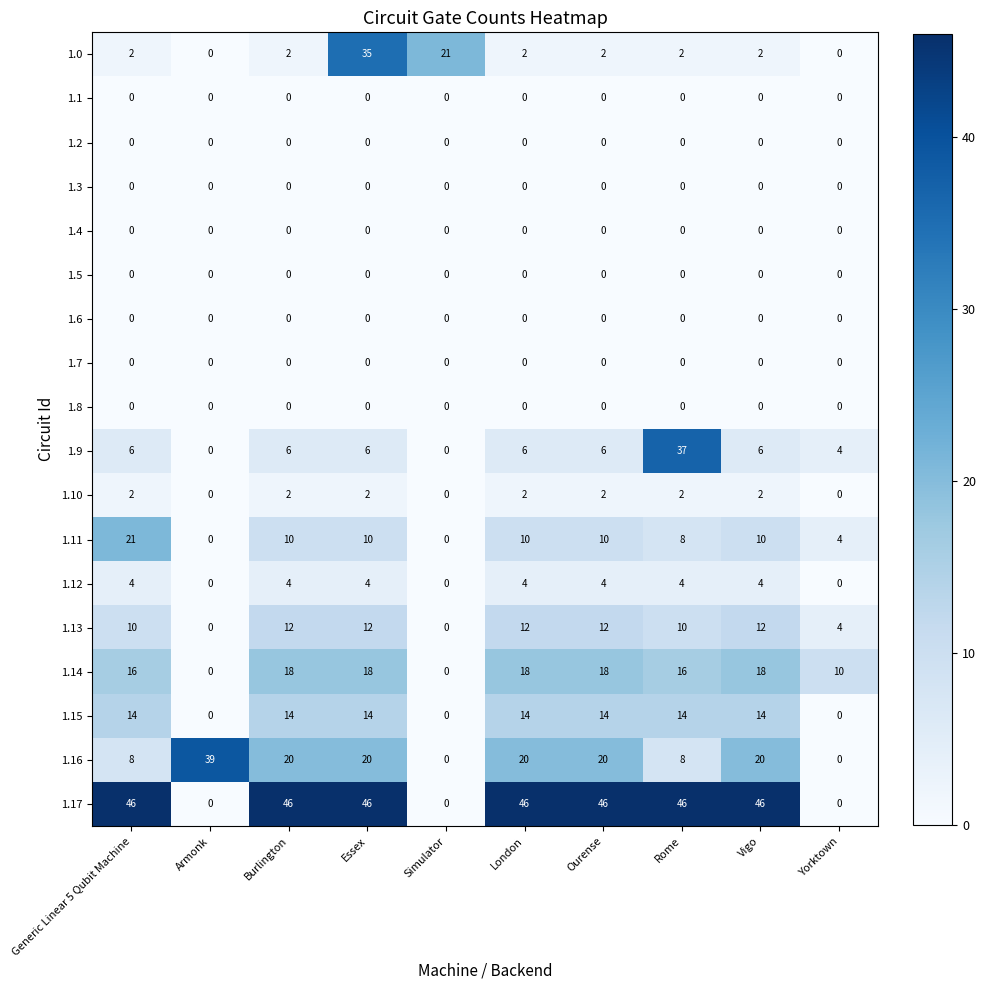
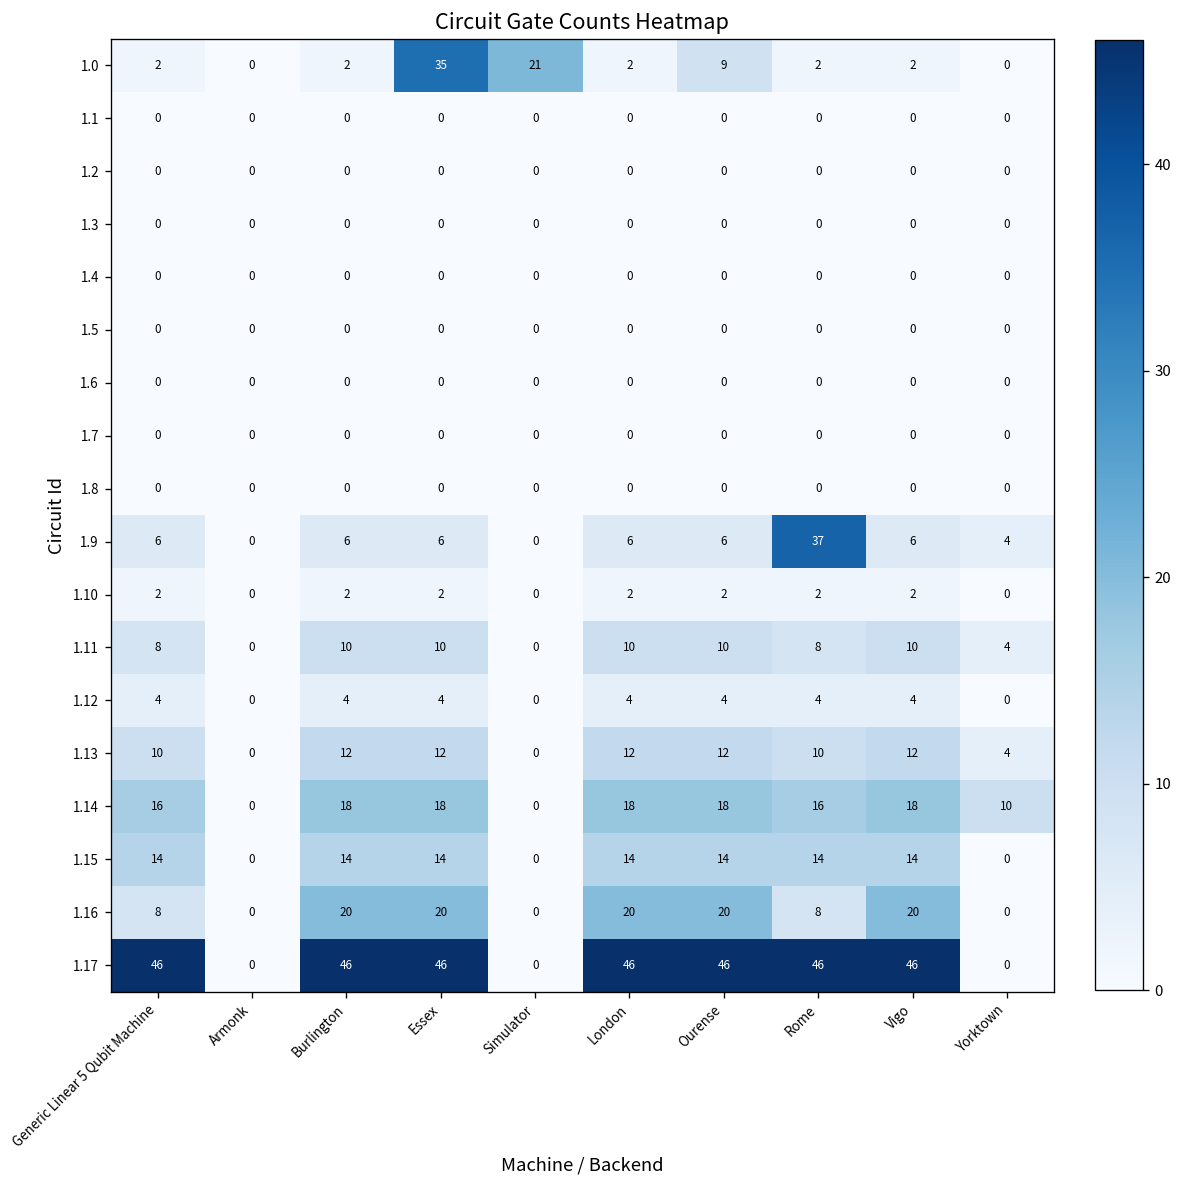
1.0, Ourense: 2 -> 9
1.11, Generic Linear 5 Qubit Machine: 21 -> 8
1.16, Armonk: 39 -> 0
